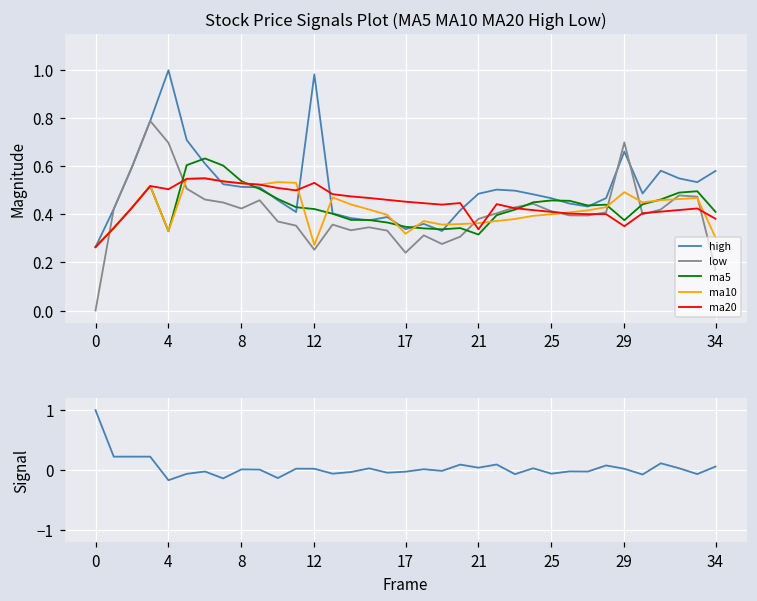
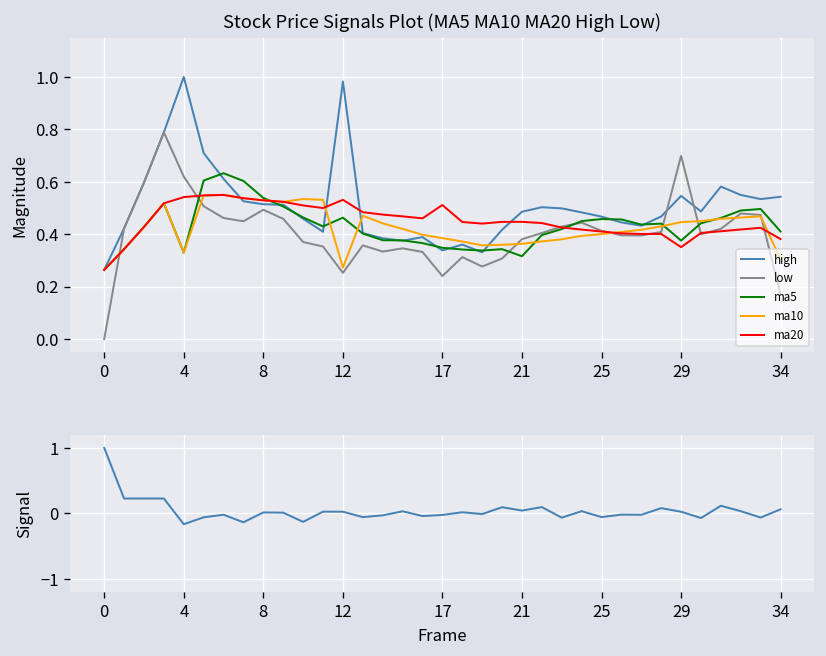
Stock Price Signals Plot (MA5 MA10 MA20 High Low), low, 4: 0.70 -> 0.62
Stock Price Signals Plot (MA5 MA10 MA20 High Low), ma20, 4: 0.50 -> 0.54
Stock Price Signals Plot (MA5 MA10 MA20 High Low), low, 8: 0.42 -> 0.49
Stock Price Signals Plot (MA5 MA10 MA20 High Low), ma5, 12: 0.42 -> 0.46
Stock Price Signals Plot (MA5 MA10 MA20 High Low), ma10, 17: 0.32 -> 0.39
Stock Price Signals Plot (MA5 MA10 MA20 High Low), ma20, 17: 0.45 -> 0.51
Stock Price Signals Plot (MA5 MA10 MA20 High Low), ma20, 21: 0.34 -> 0.45
Stock Price Signals Plot (MA5 MA10 MA20 High Low), high, 29: 0.66 -> 0.55
Stock Price Signals Plot (MA5 MA10 MA20 High Low), ma10, 29: 0.49 -> 0.45
Stock Price Signals Plot (MA5 MA10 MA20 High Low), high, 34: 0.58 -> 0.54
